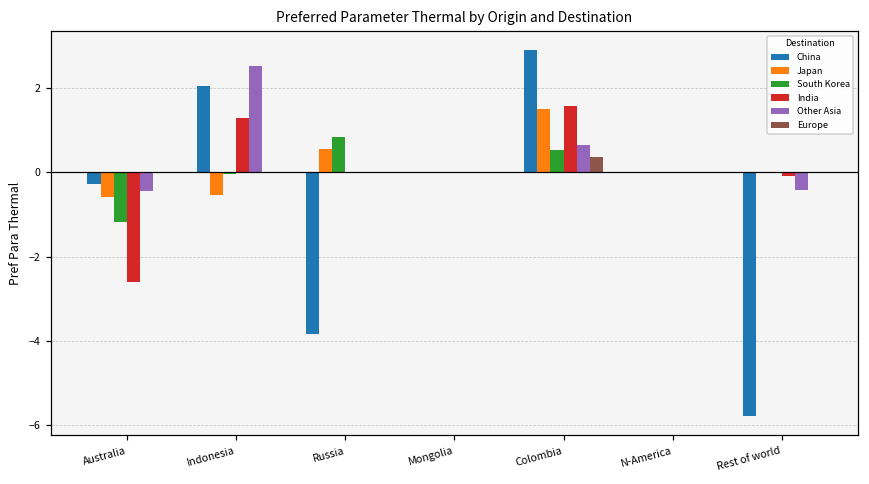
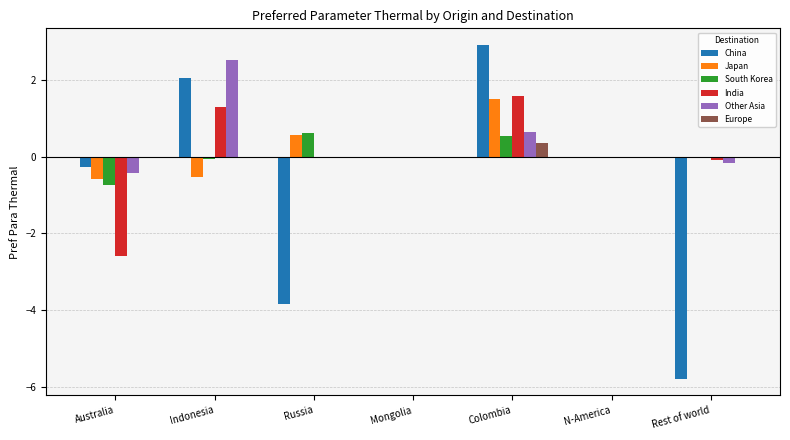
South Korea, Australia: -1.2 -> -0.7
South Korea, Russia: 0.8 -> 0.6
Other Asia, Rest of world: -0.4 -> -0.2
